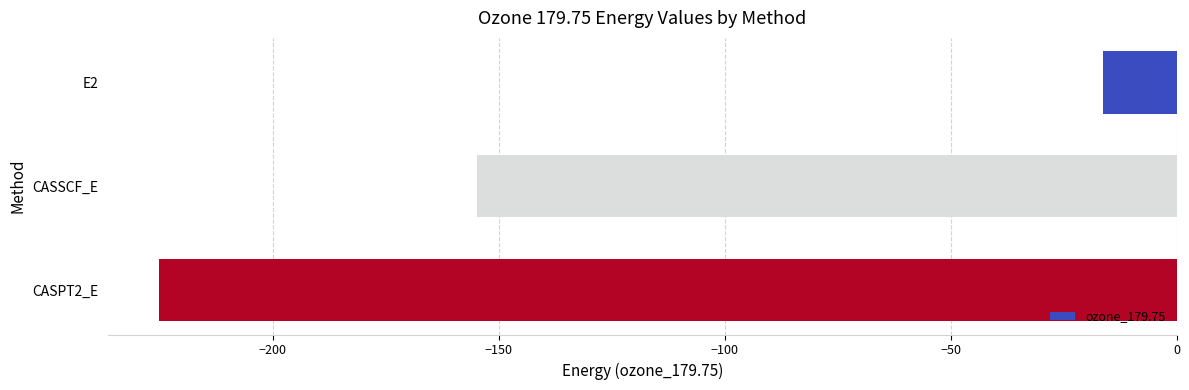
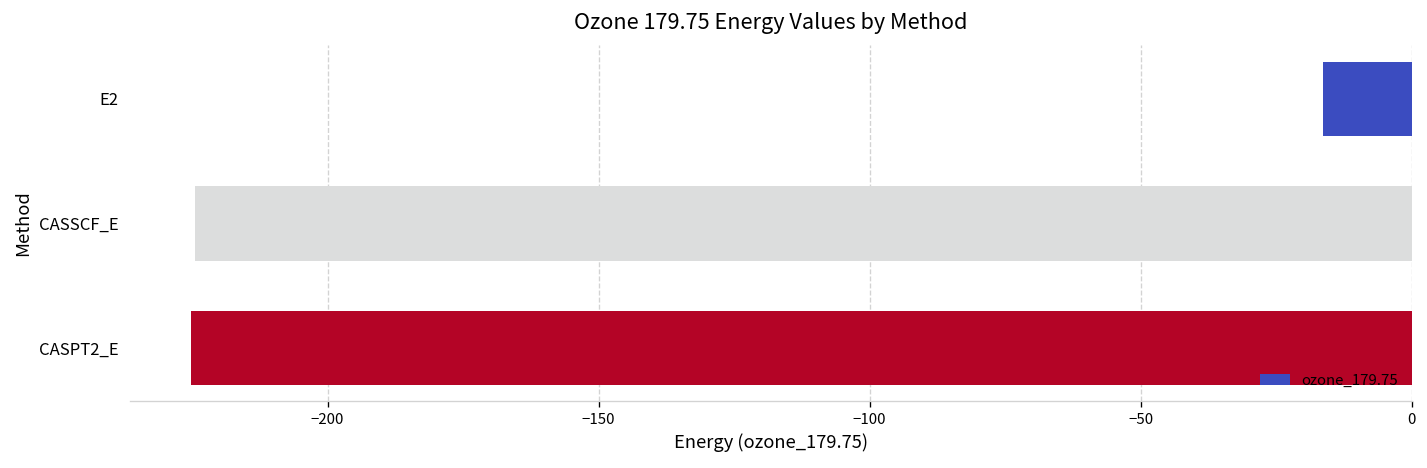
CASSCF_E: -155 -> -224
